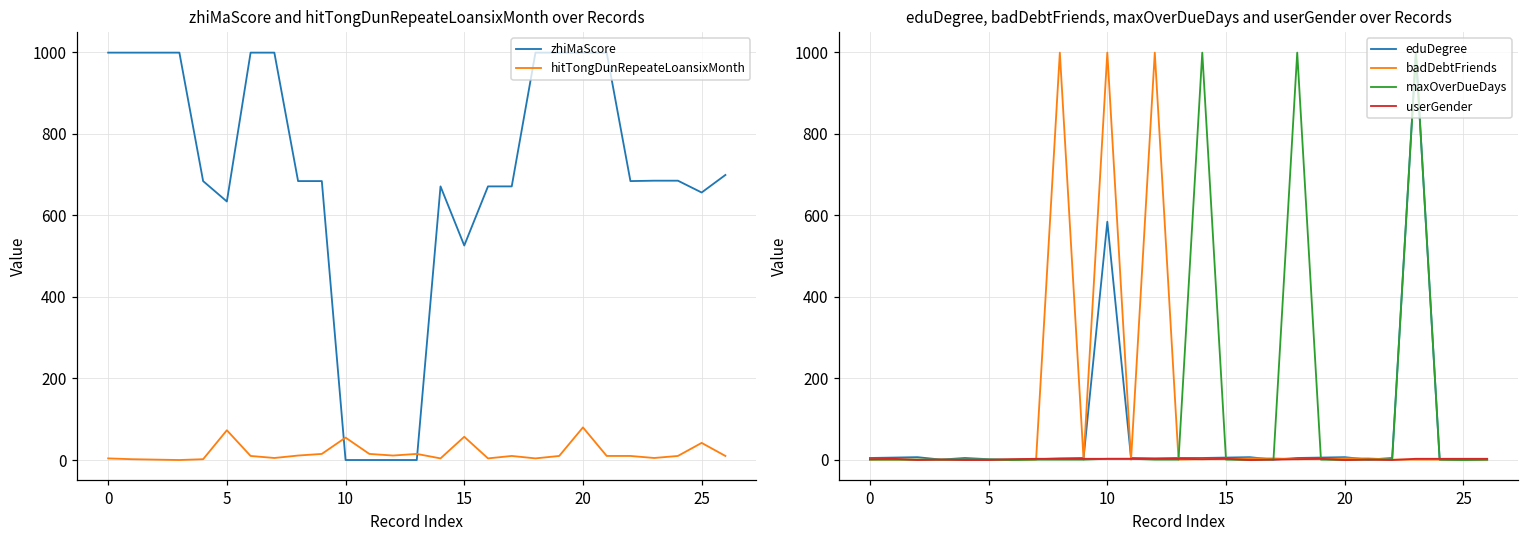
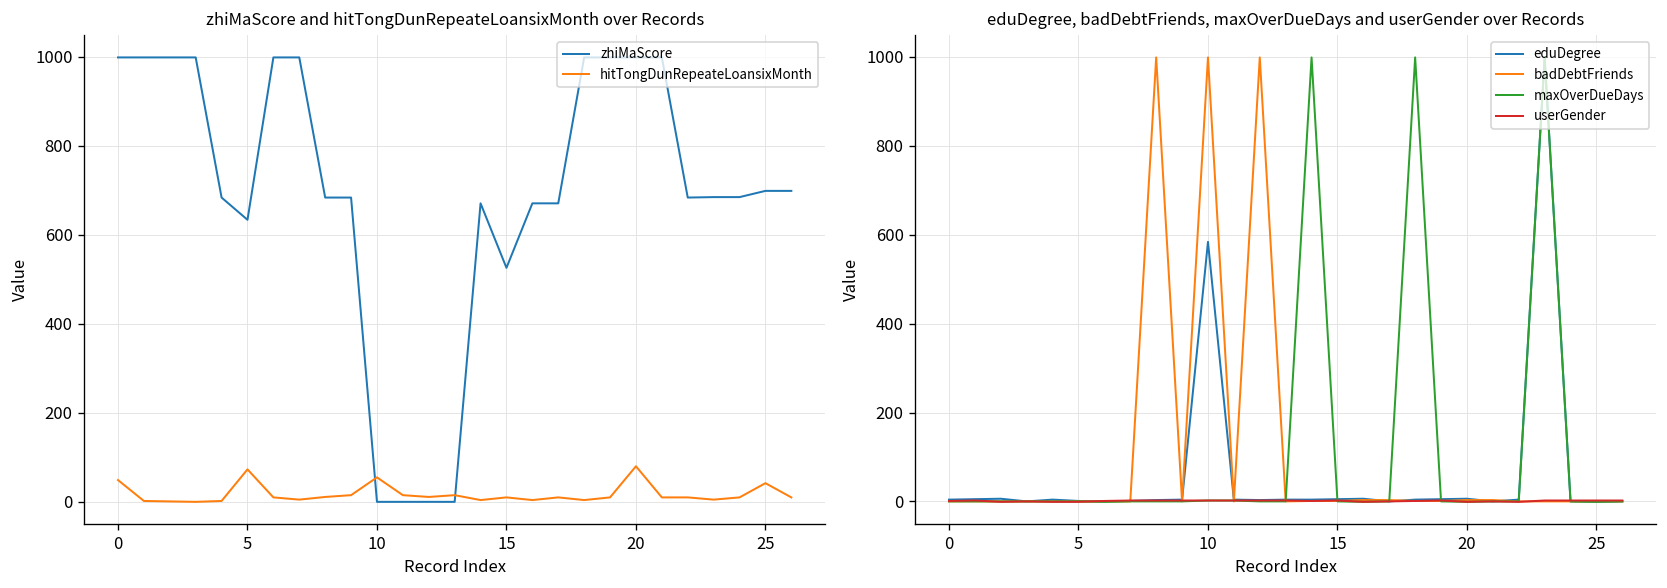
zhiMaScore and hitTongDunRepeateLoansixMonth over Records, hitTongDunRepeateLoansixMonth, 0: 0 -> 50
zhiMaScore and hitTongDunRepeateLoansixMonth over Records, hitTongDunRepeateLoansixMonth, 15: 60 -> 10
zhiMaScore and hitTongDunRepeateLoansixMonth over Records, zhiMaScore, 25: 660 -> 700
